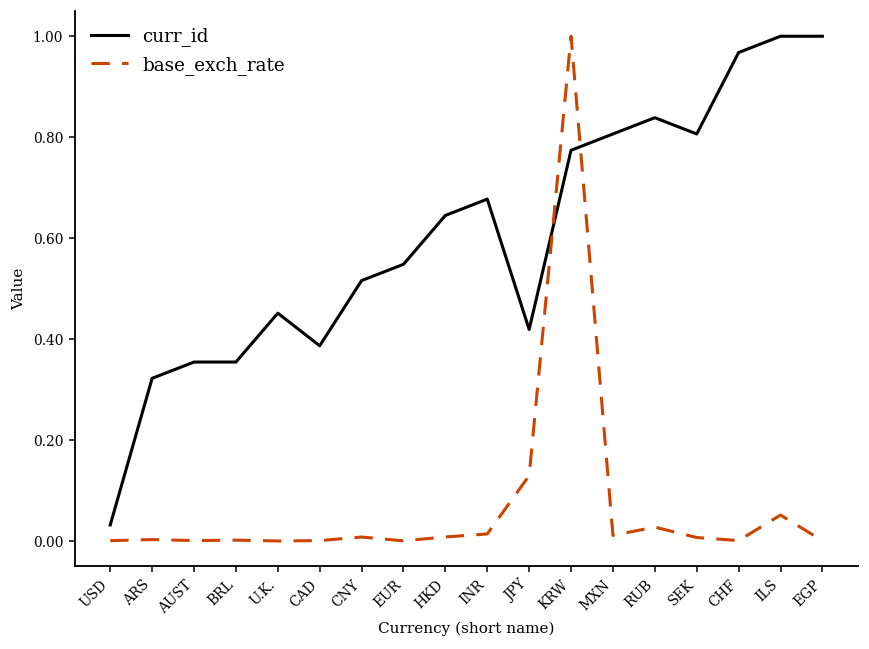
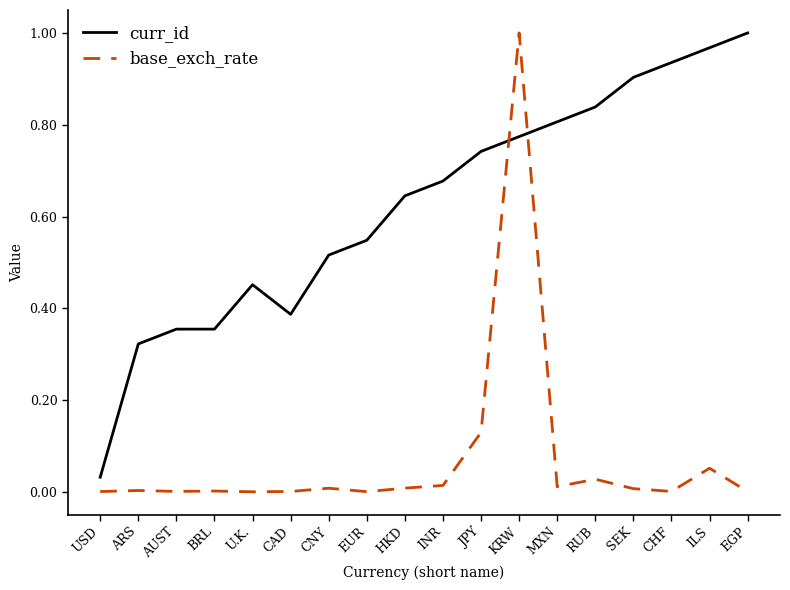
curr_id, JPY: 0.42 -> 0.74
curr_id, SEK: 0.81 -> 0.90
curr_id, CHF: 0.97 -> 0.94
curr_id, ILS: 1.00 -> 0.97
